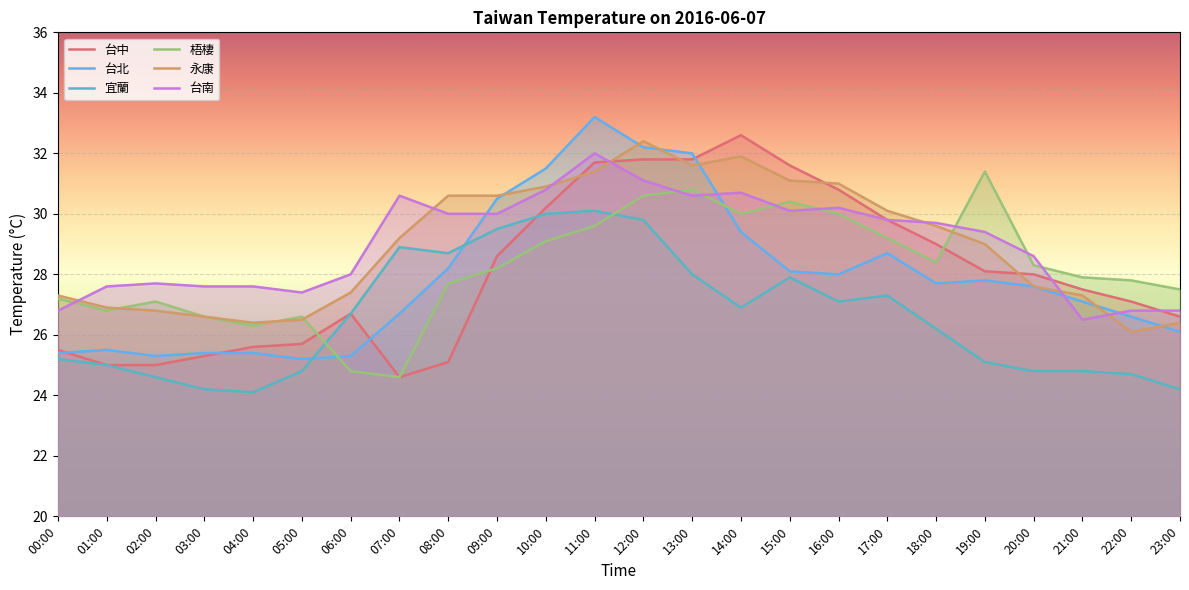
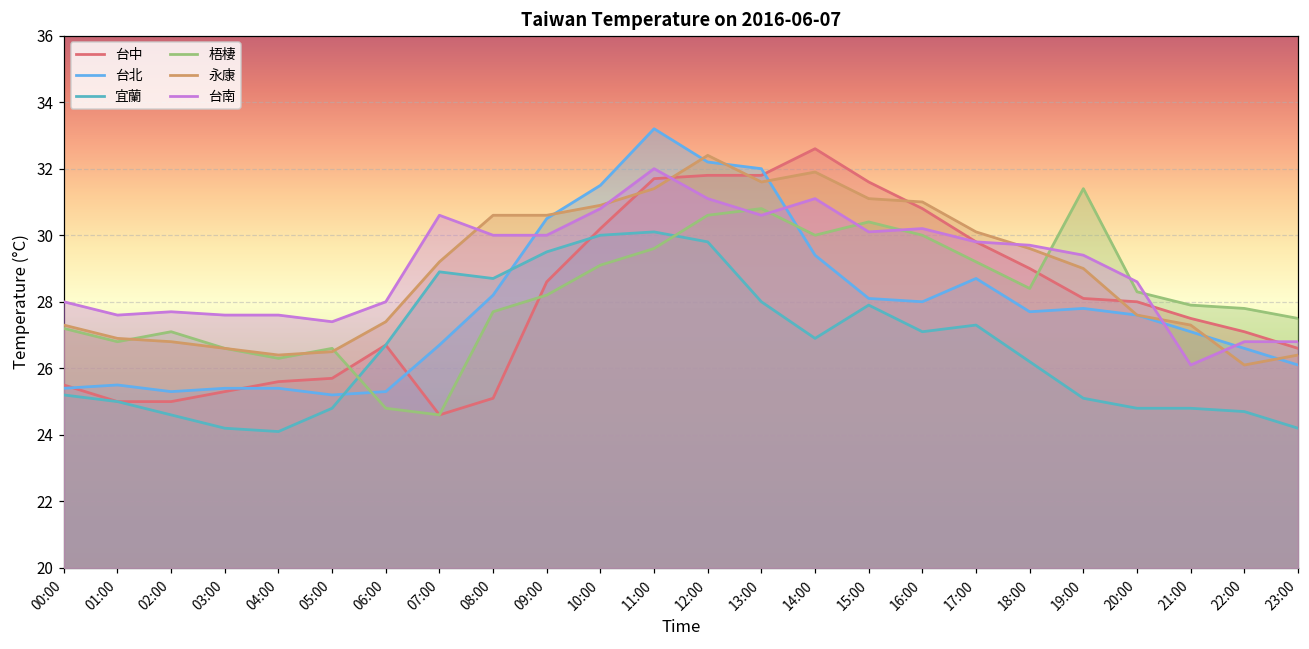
台南, 00:00: 26.8 -> 28.0
台南, 14:00: 30.7 -> 31.1
台南, 21:00: 26.5 -> 26.1
